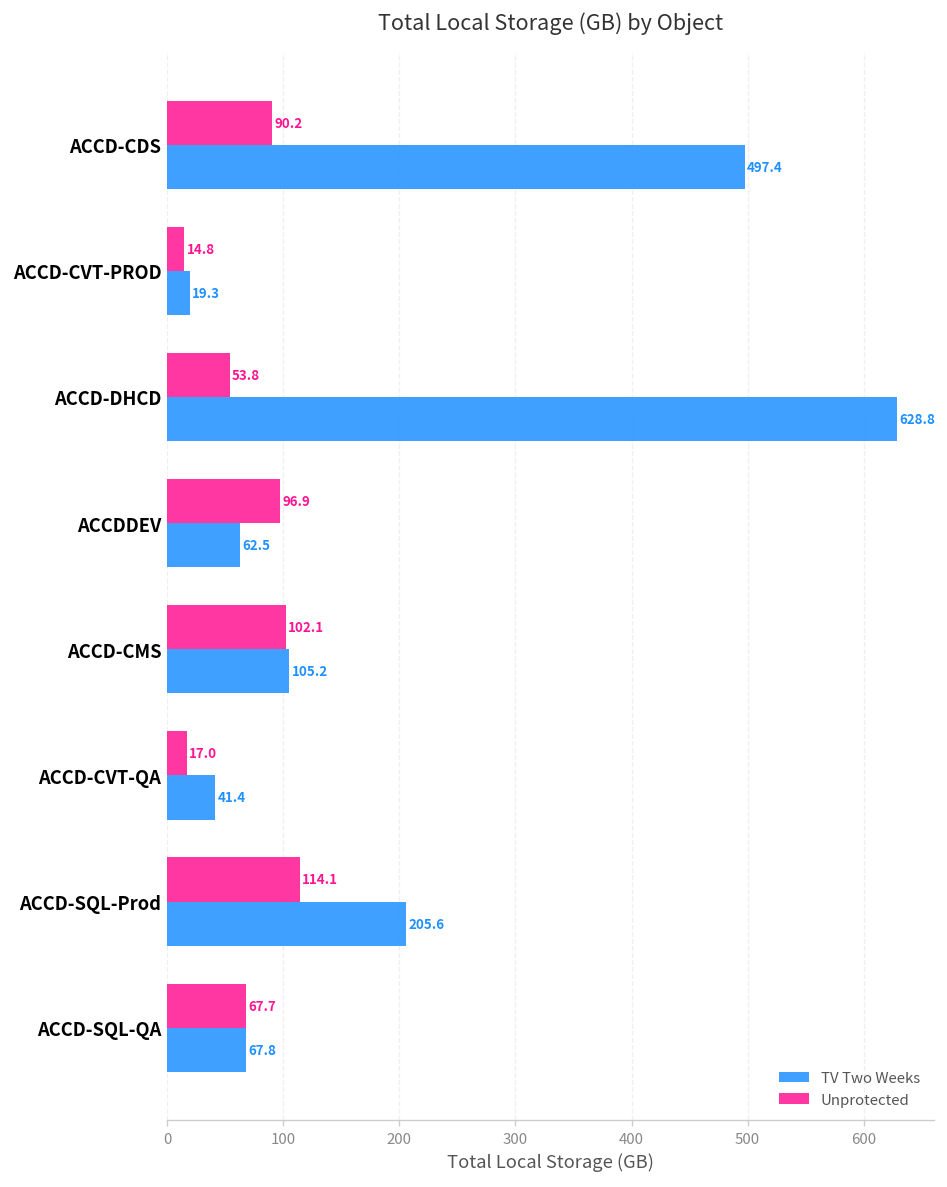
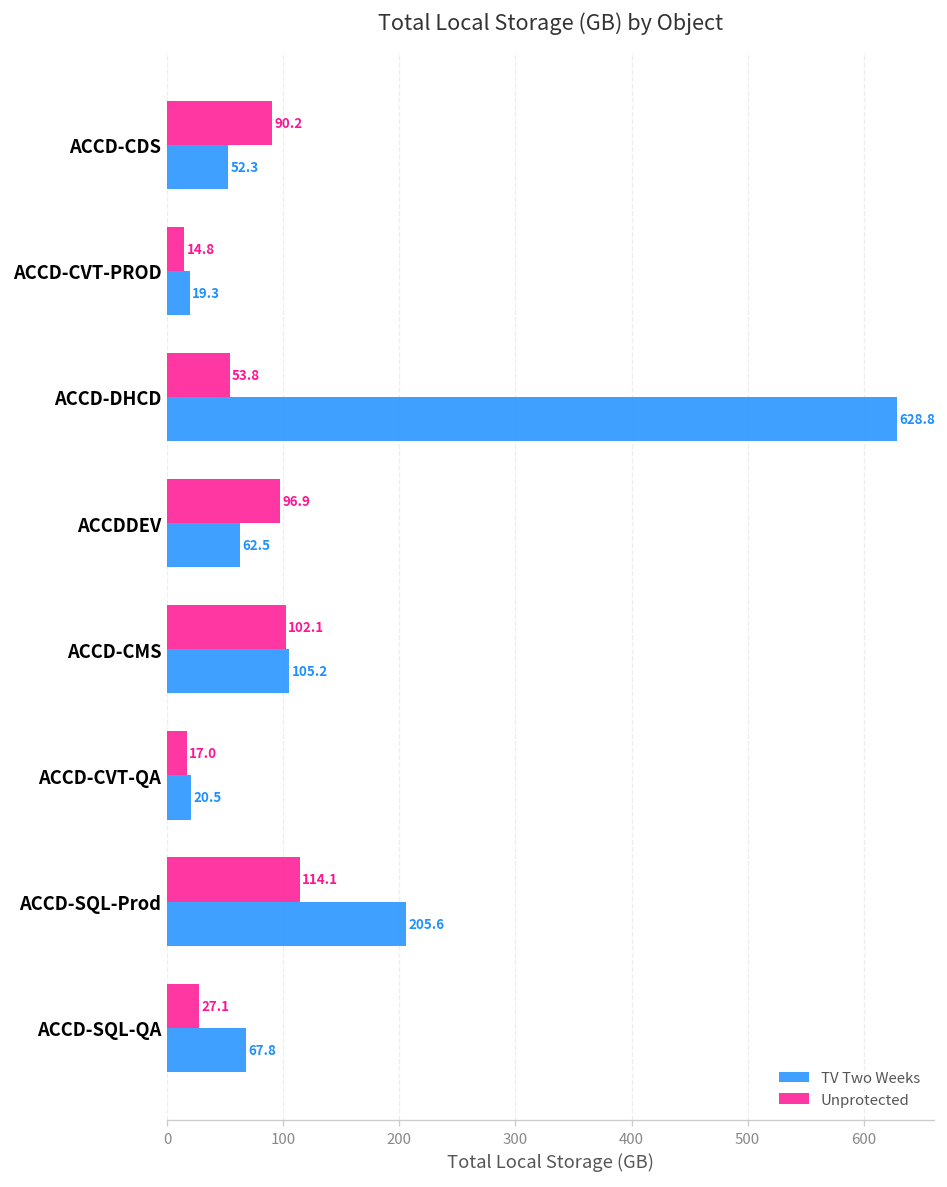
TV Two Weeks, ACCD-CDS: 497.4 -> 52.3
TV Two Weeks, ACCD-CVT-QA: 41.4 -> 20.5
Unprotected, ACCD-SQL-QA: 67.7 -> 27.1
